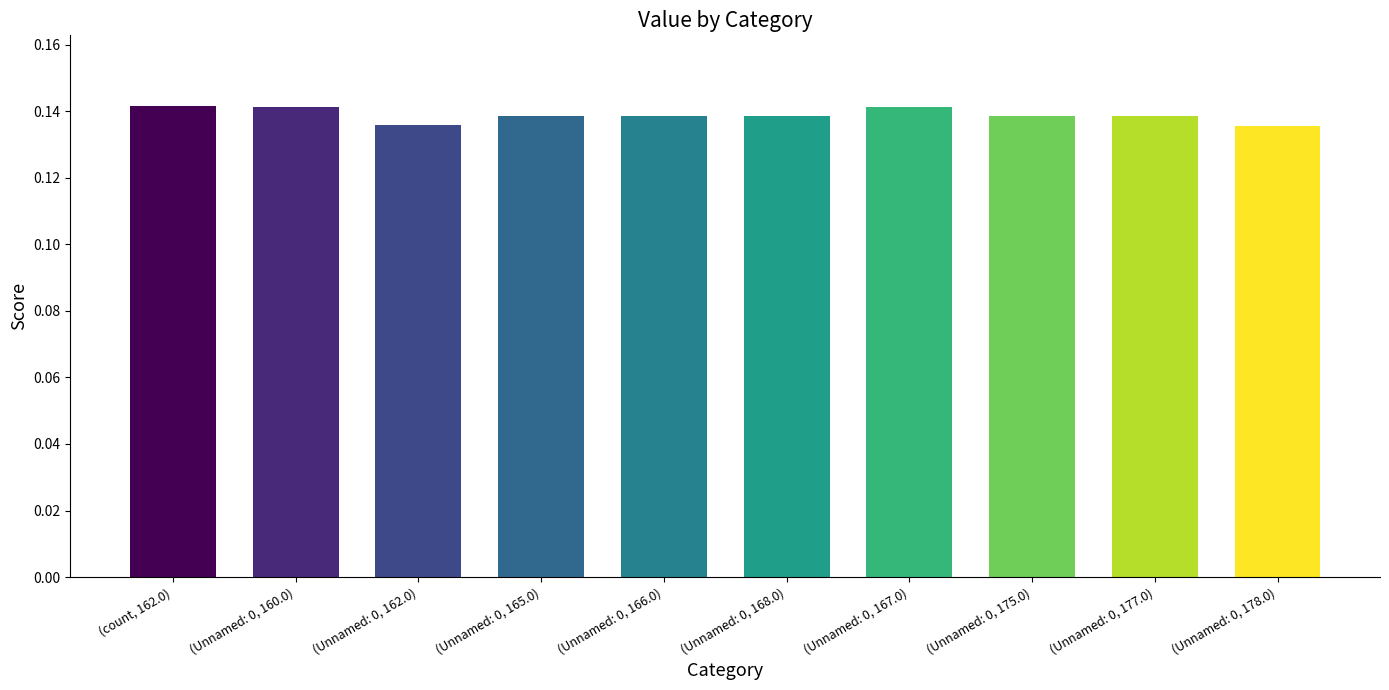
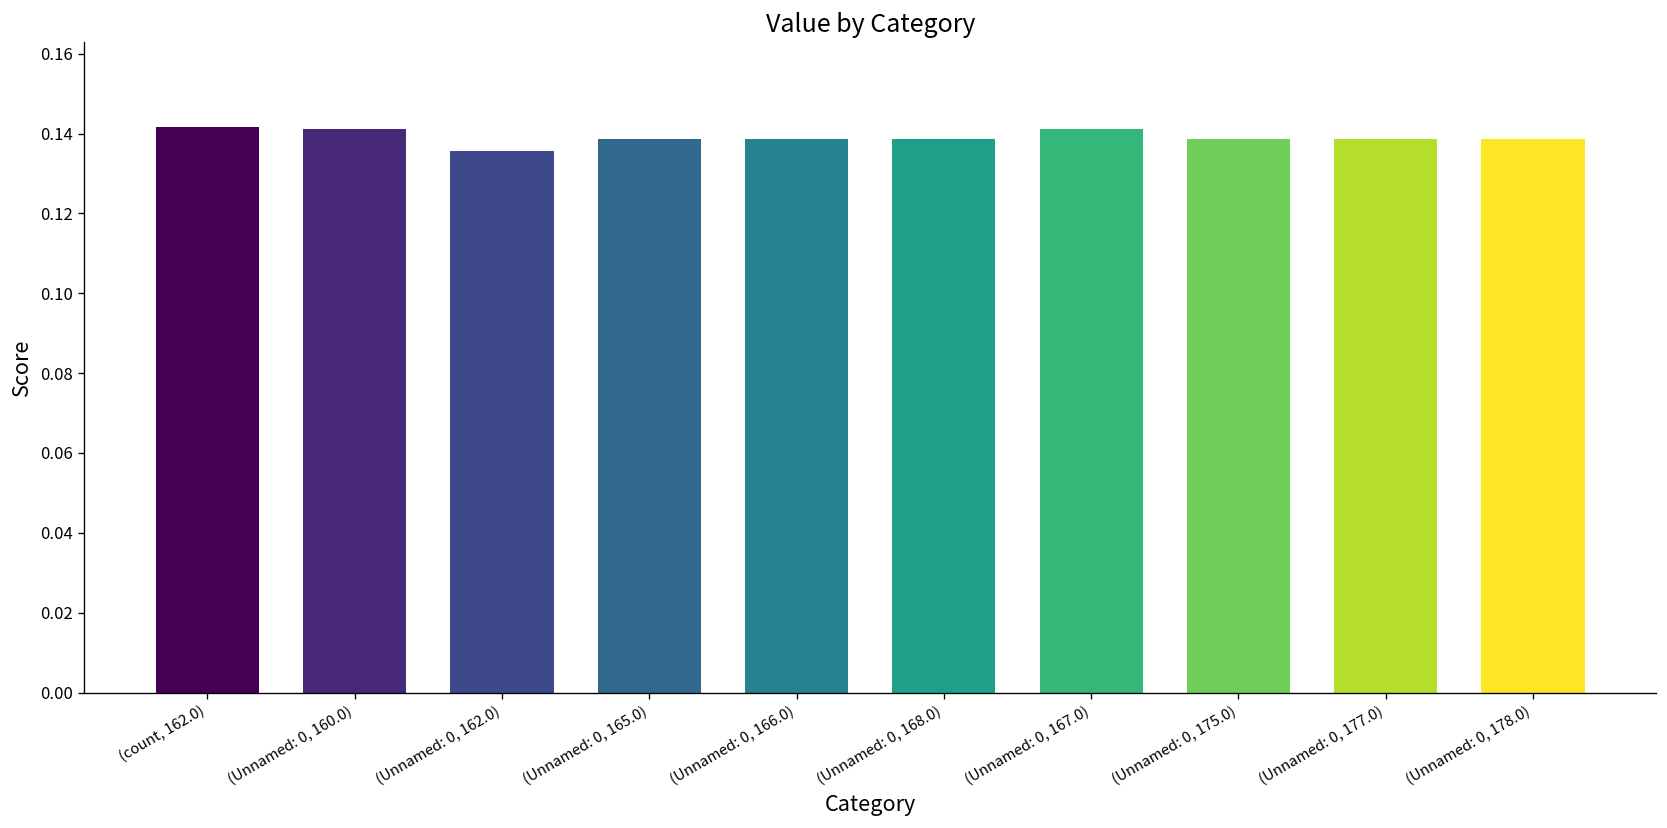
(Unnamed: 0, 178.0): 0.136 -> 0.139
